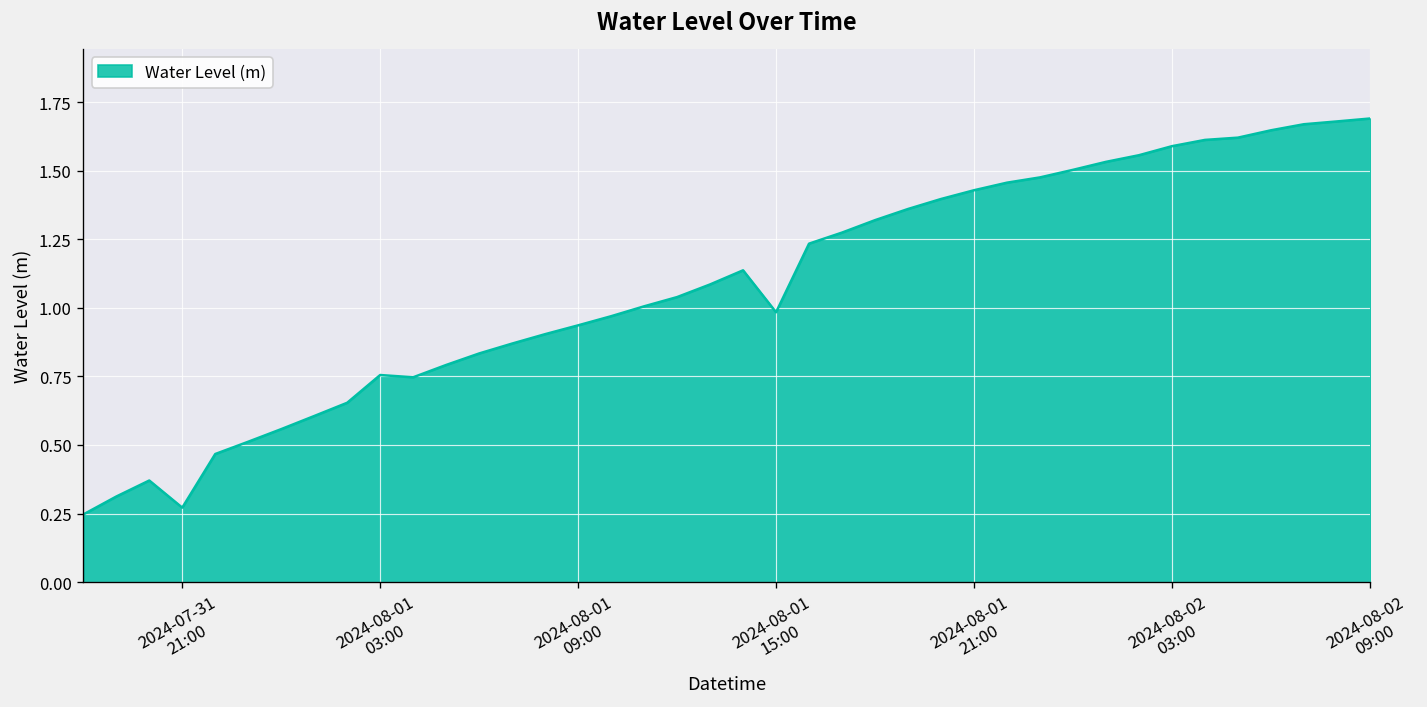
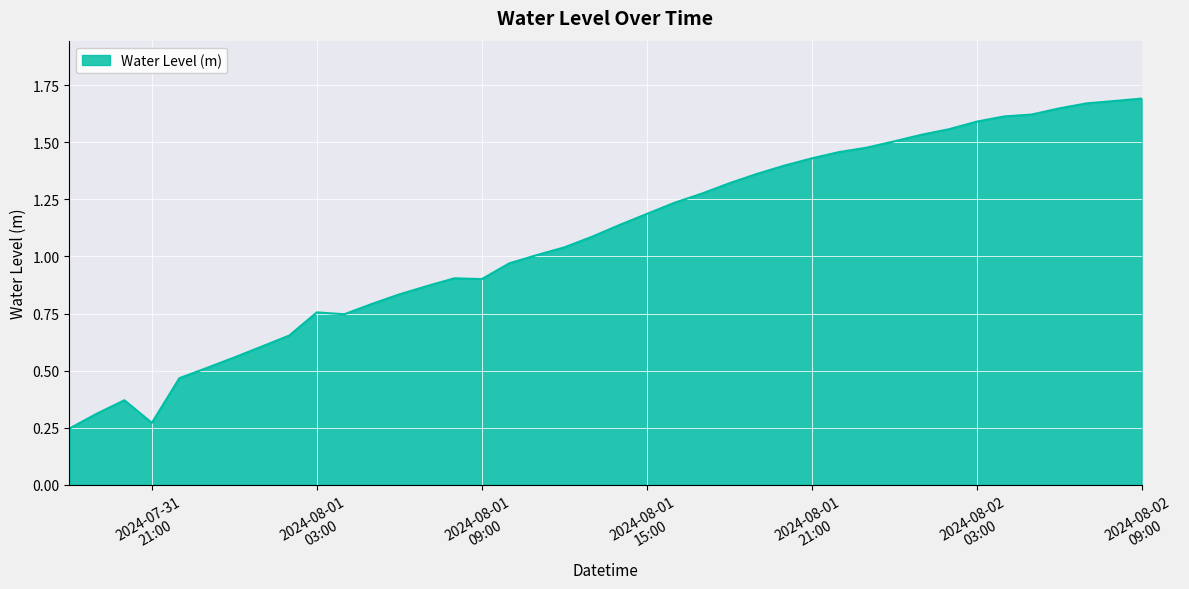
2024-08-01 09:00: 0.94 -> 0.90
2024-08-01 15:00: 0.98 -> 1.19
